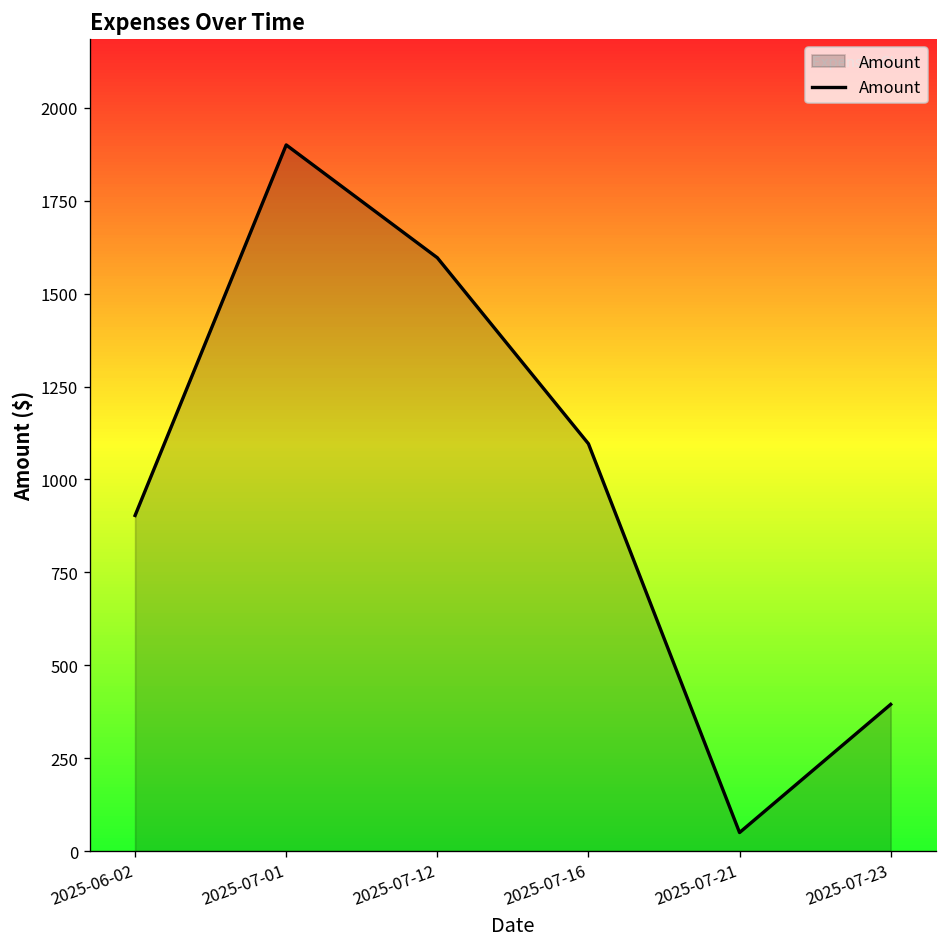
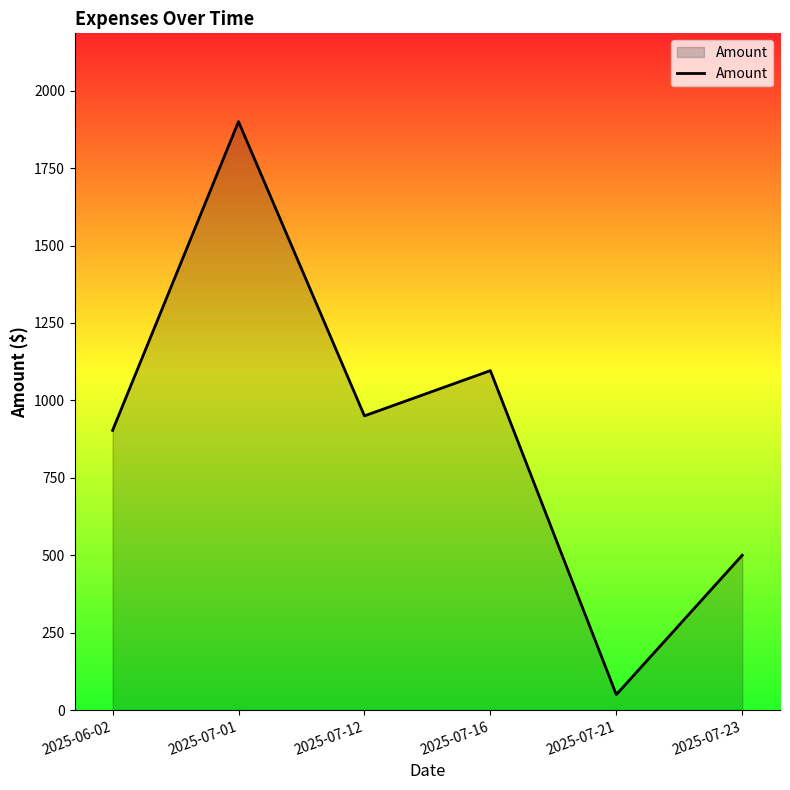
2025-07-12: 1600 -> 950
2025-07-23: 390 -> 500
